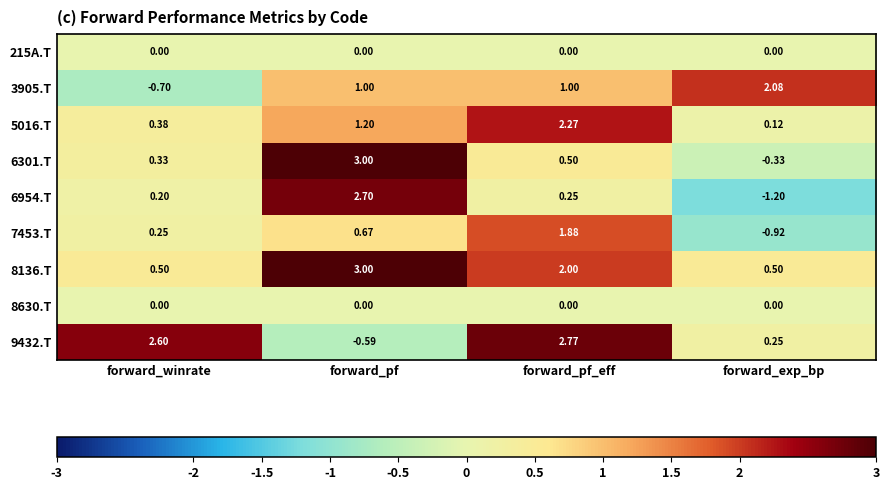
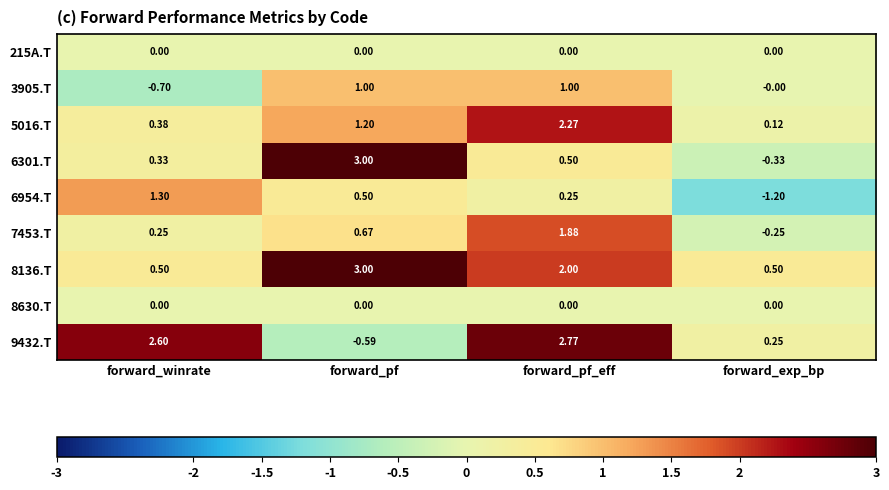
3905.T, forward_exp_bp: 2.08 -> -0.00
6954.T, forward_winrate: 0.20 -> 1.30
6954.T, forward_pf: 2.70 -> 0.50
7453.T, forward_exp_bp: -0.92 -> -0.25
